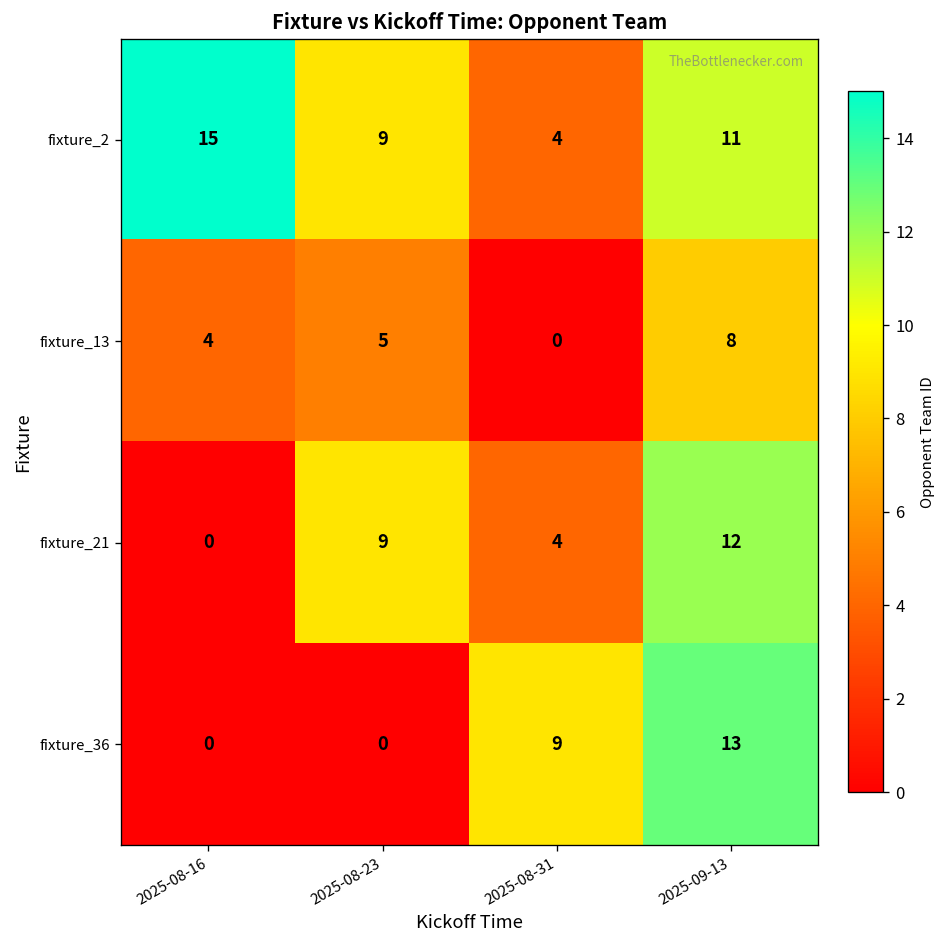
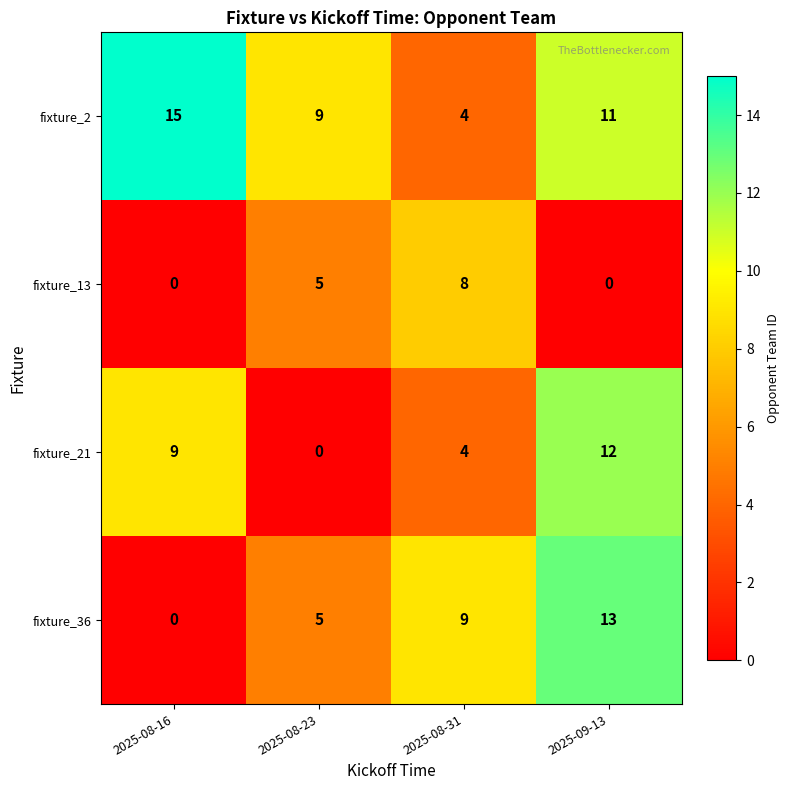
fixture_13, 2025-08-16: 4 -> 0
fixture_13, 2025-08-31: 0 -> 8
fixture_13, 2025-09-13: 8 -> 0
fixture_21, 2025-08-16: 0 -> 9
fixture_21, 2025-08-23: 9 -> 0
fixture_36, 2025-08-23: 0 -> 5
